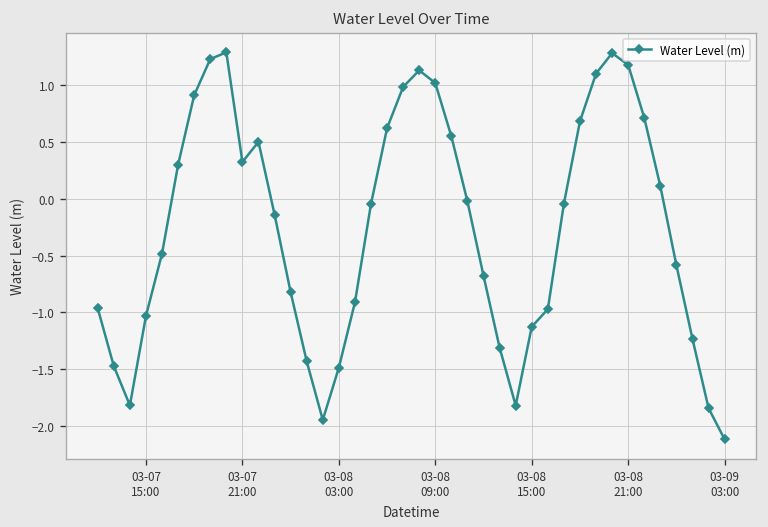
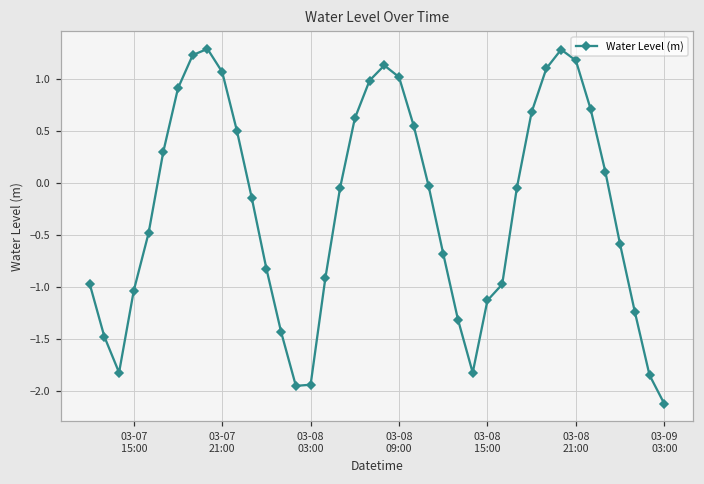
03-07 21:00: 0.3 -> 1.1
03-08 03:00: -1.5 -> -1.9
